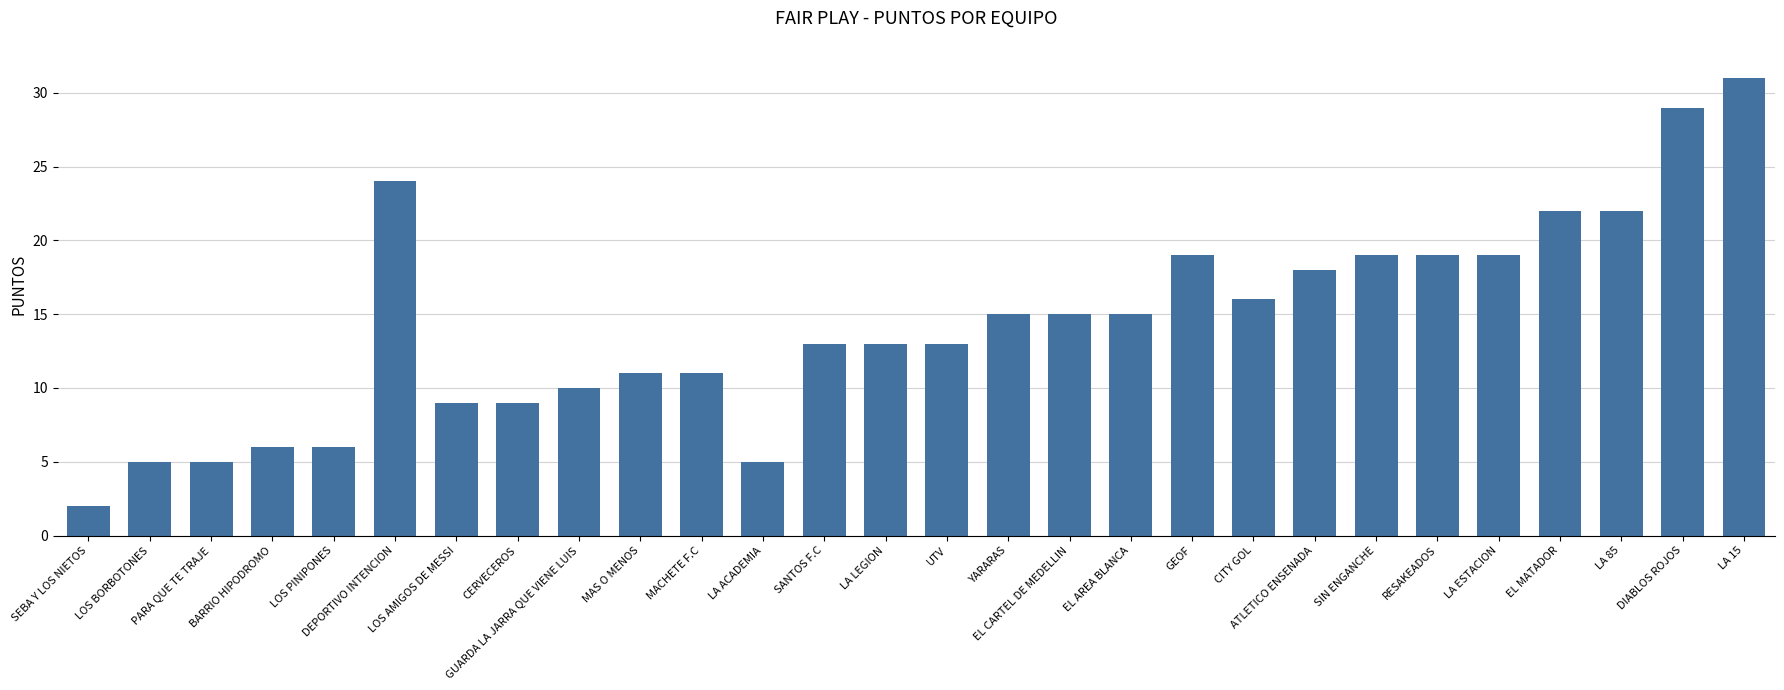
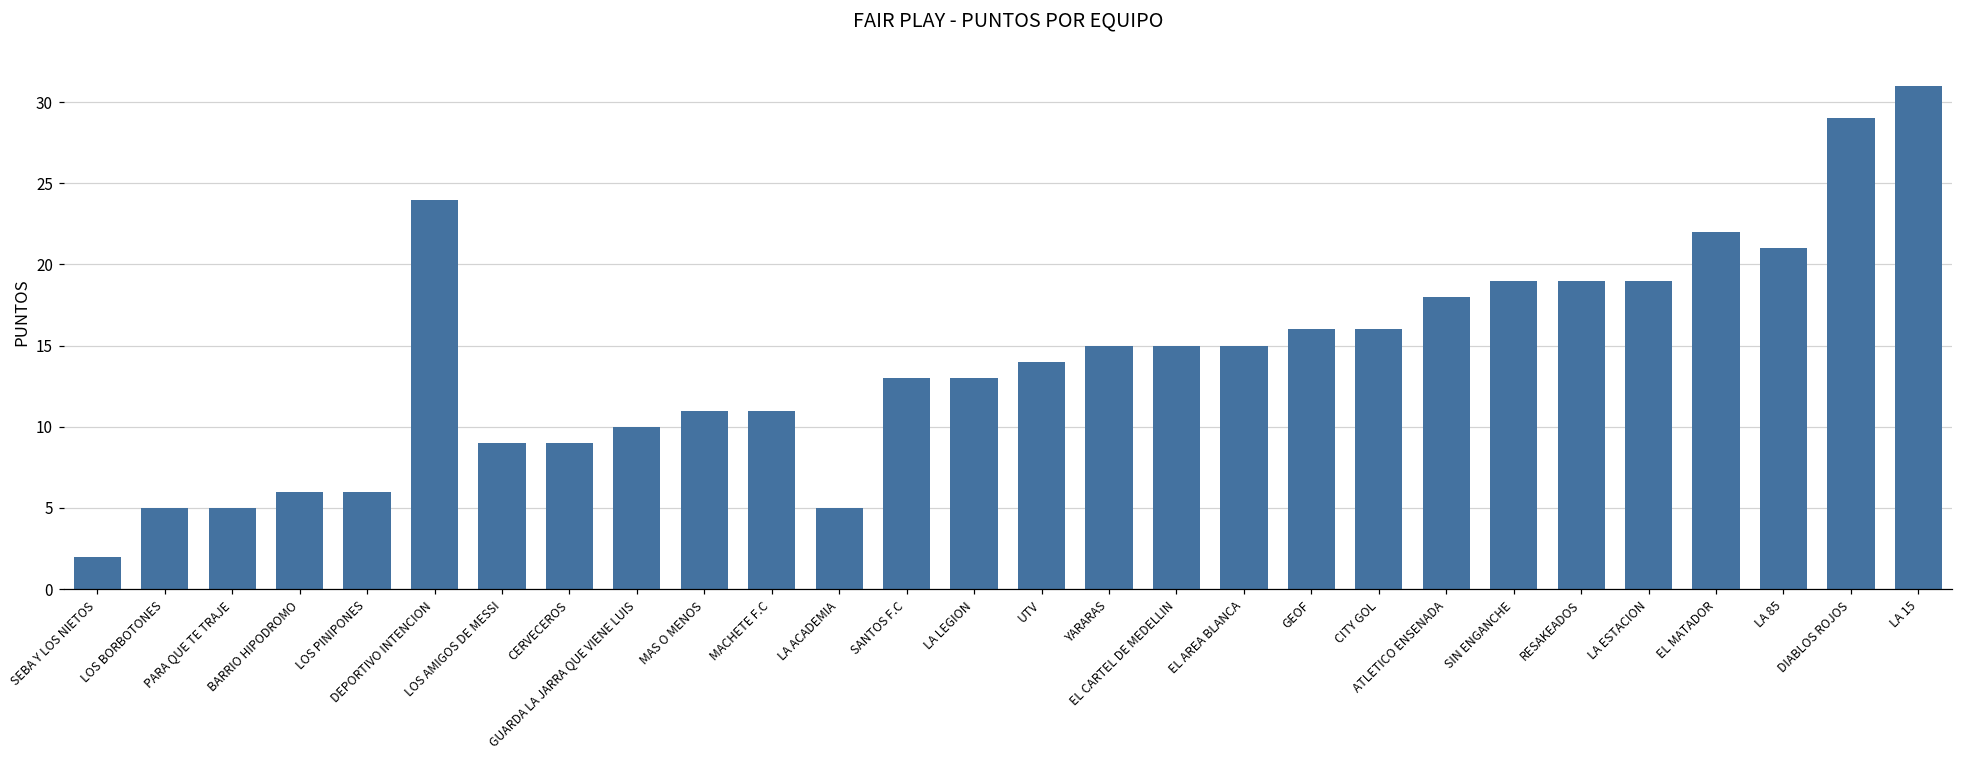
UTV: 13 -> 14
GEOF: 19 -> 16
LA 85: 22 -> 21
